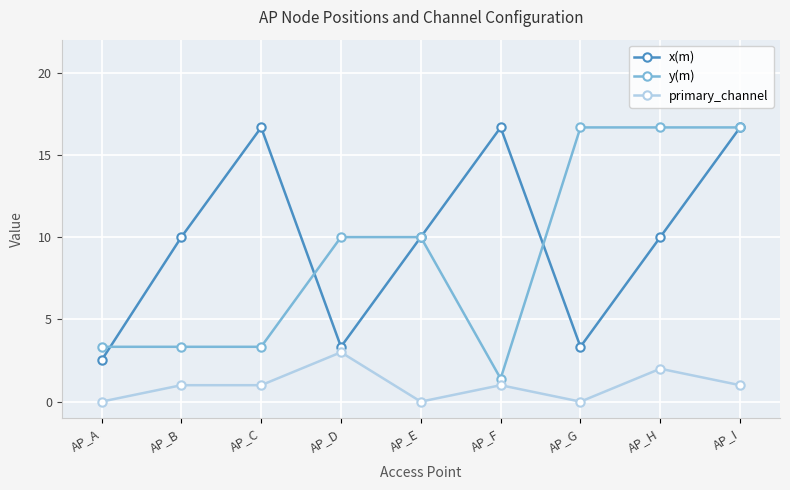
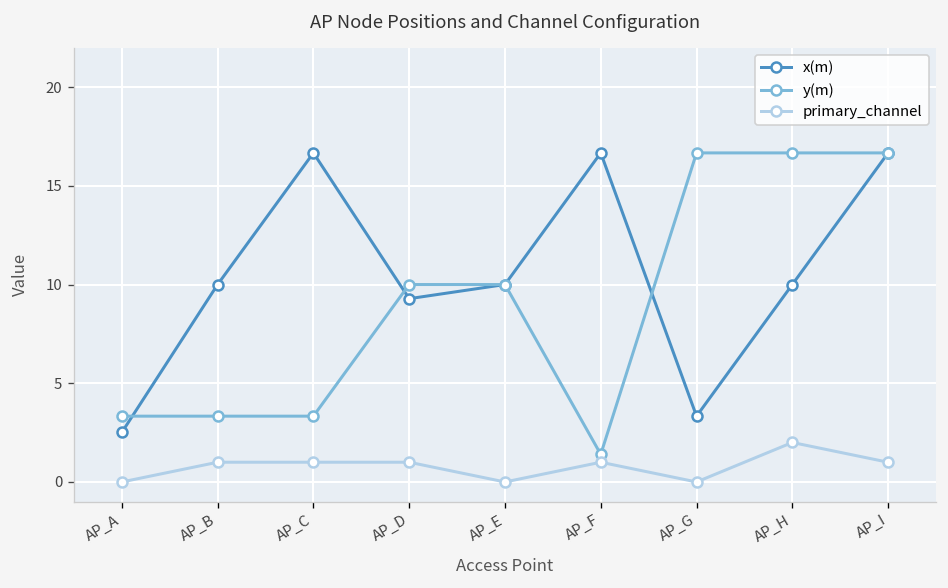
x(m), AP_D: 3.3 -> 9.3
primary_channel, AP_D: 3 -> 1
